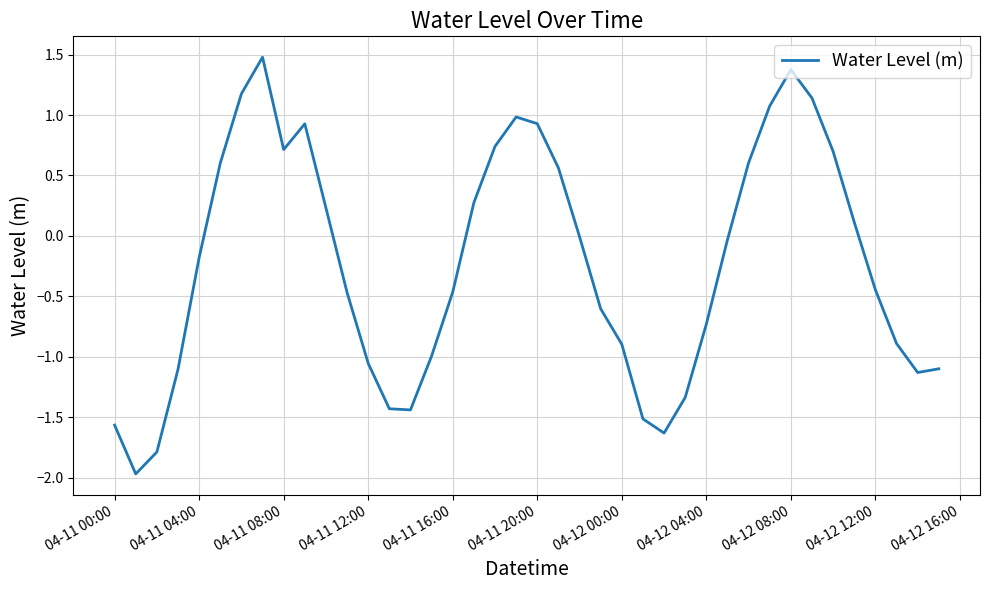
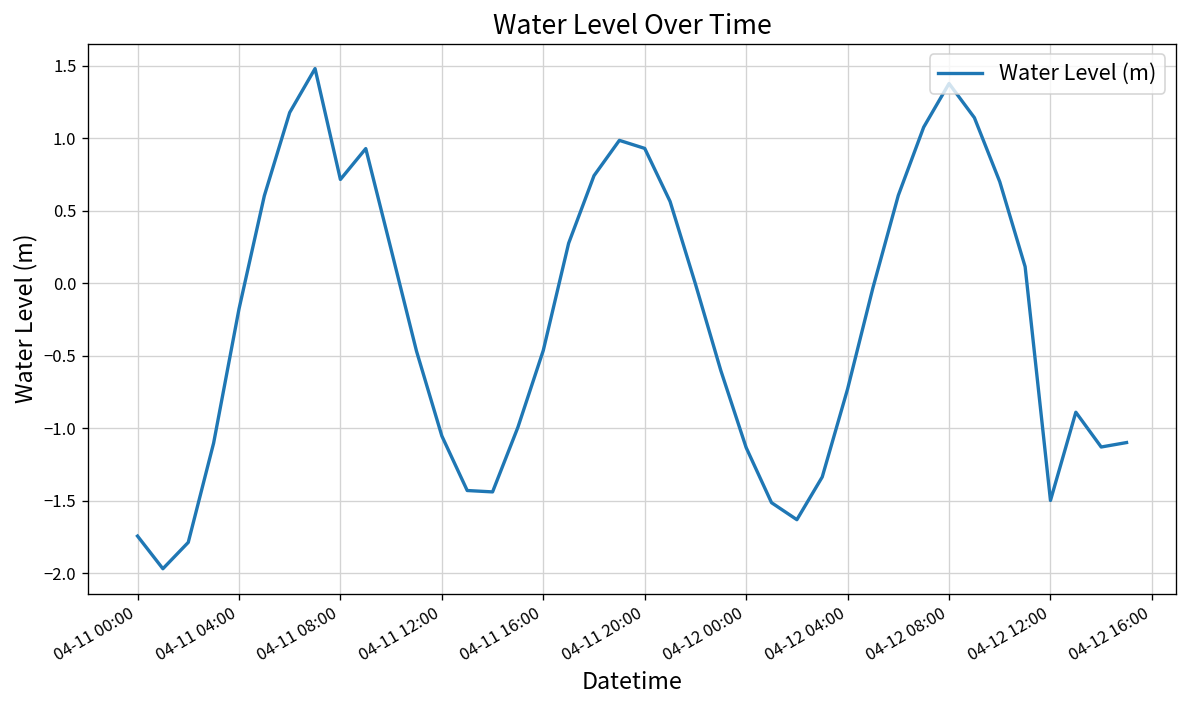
04-11 00:00: -1.57 -> -1.74
04-12 00:00: -0.90 -> -1.13
04-12 12:00: -0.45 -> -1.50
